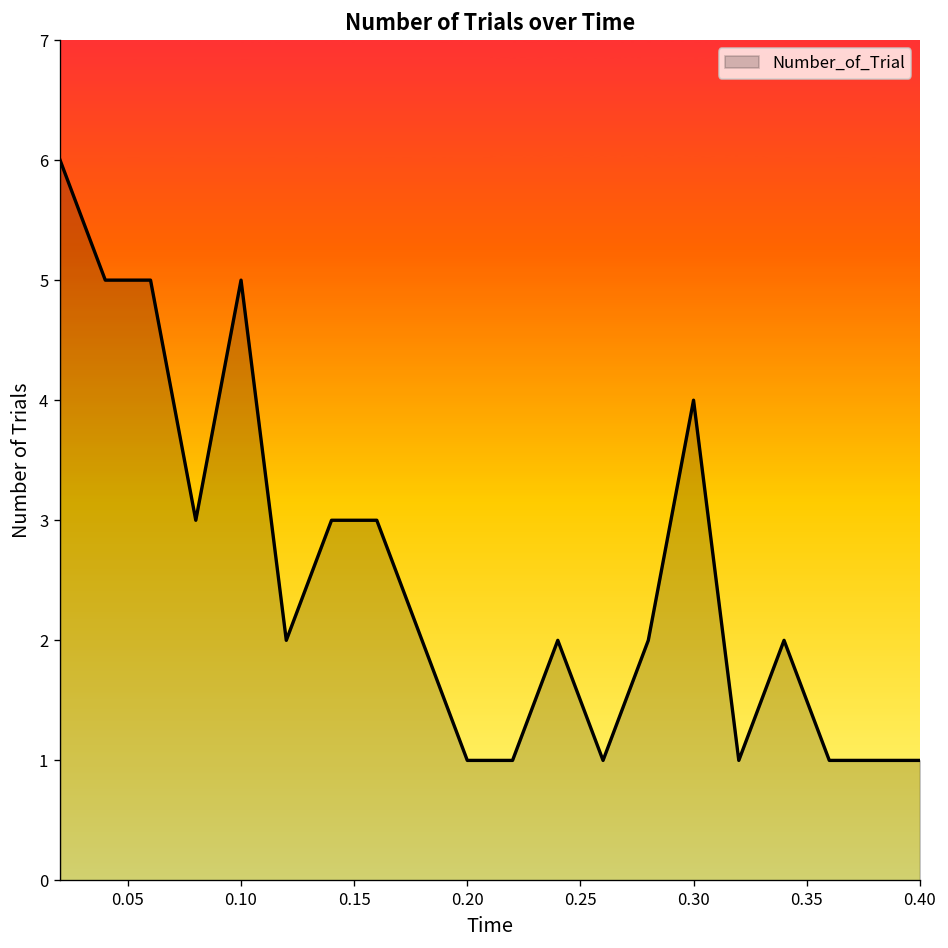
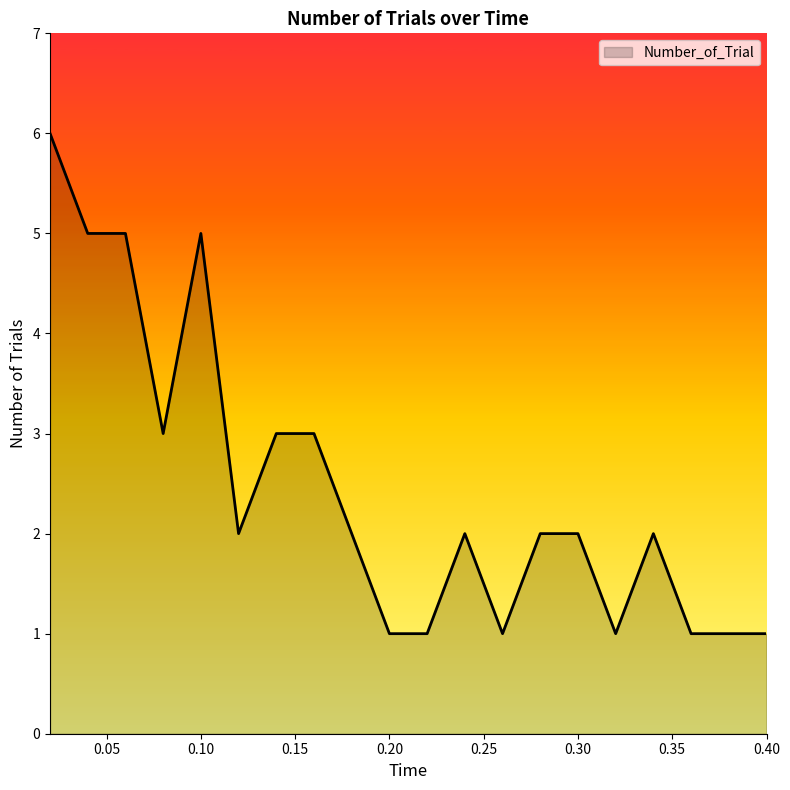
0.30: 4 -> 2
